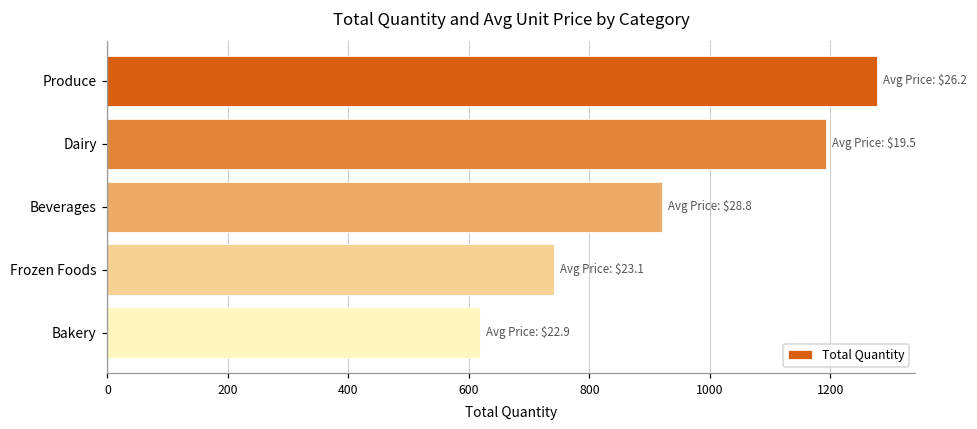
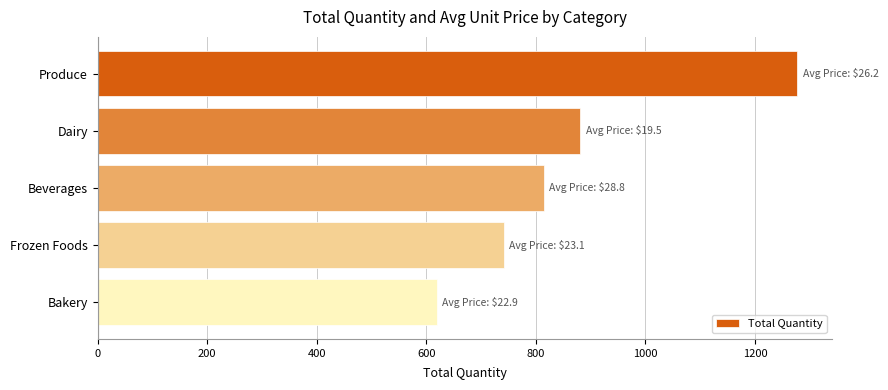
Dairy: 1190 -> 880
Beverages: 920 -> 810
